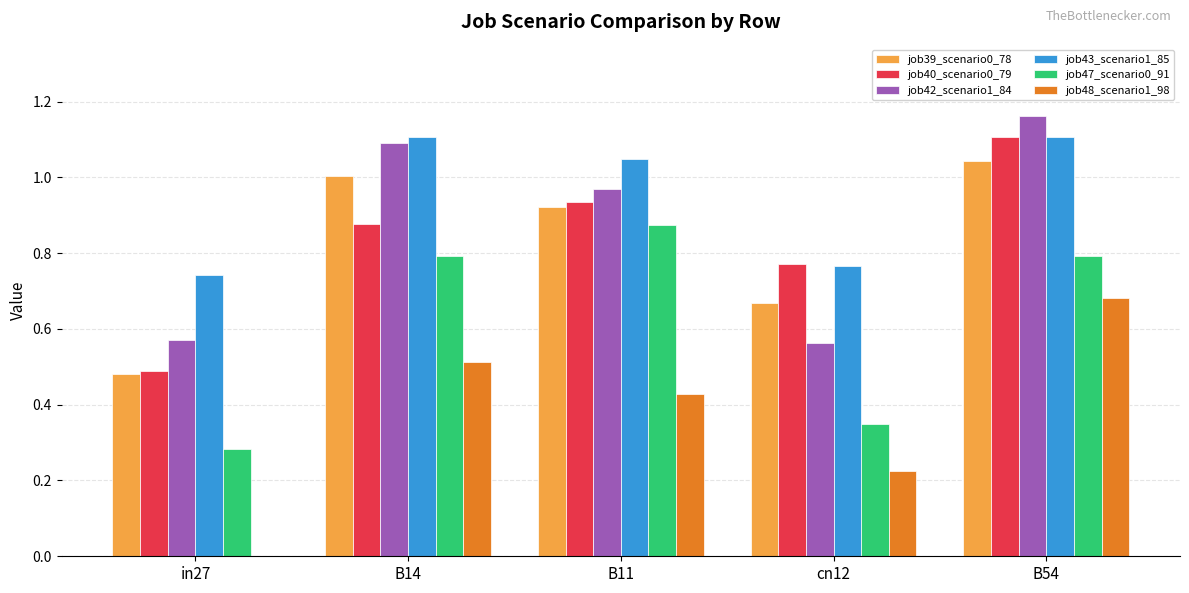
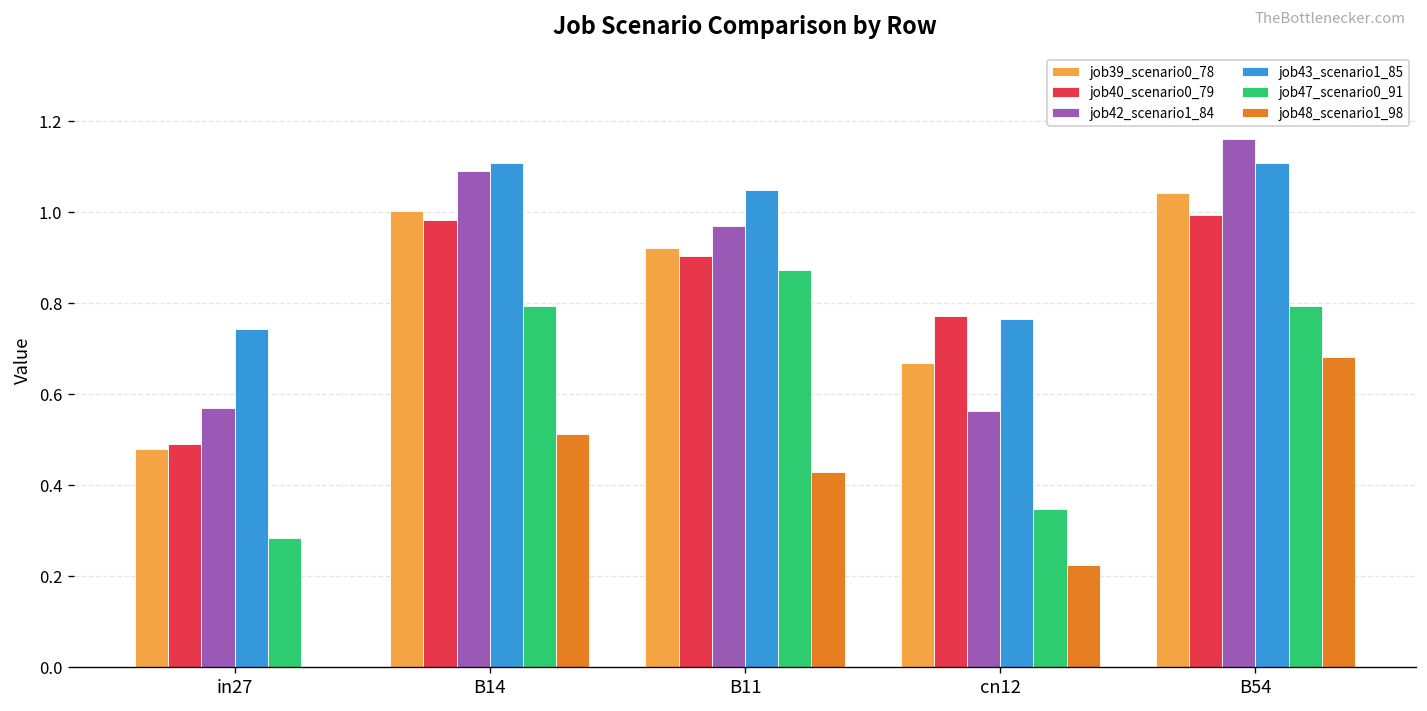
job40_scenario0_79, B14: 0.88 -> 0.98
job40_scenario0_79, B11: 0.94 -> 0.90
job40_scenario0_79, B54: 1.11 -> 0.99
